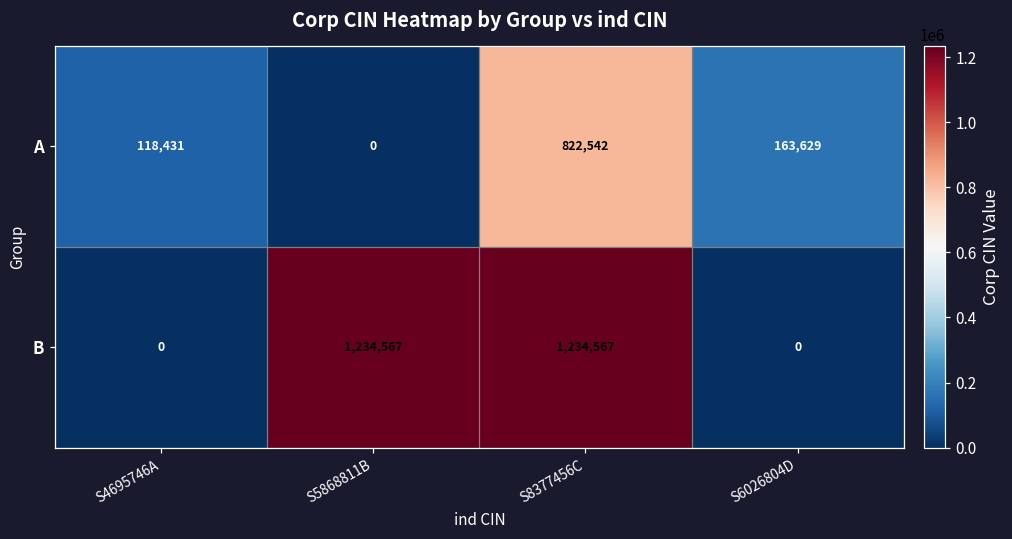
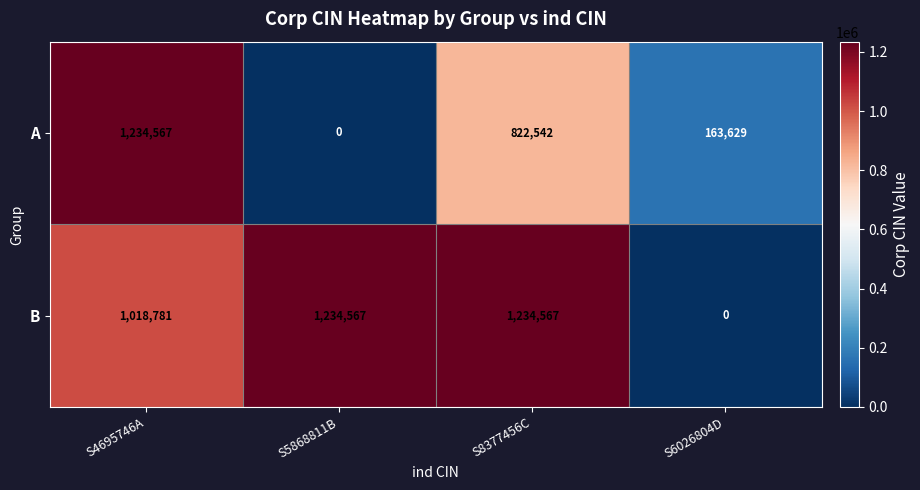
A, S4695746A: 118,431 -> 1,234,567
B, S4695746A: 0 -> 1,018,781
